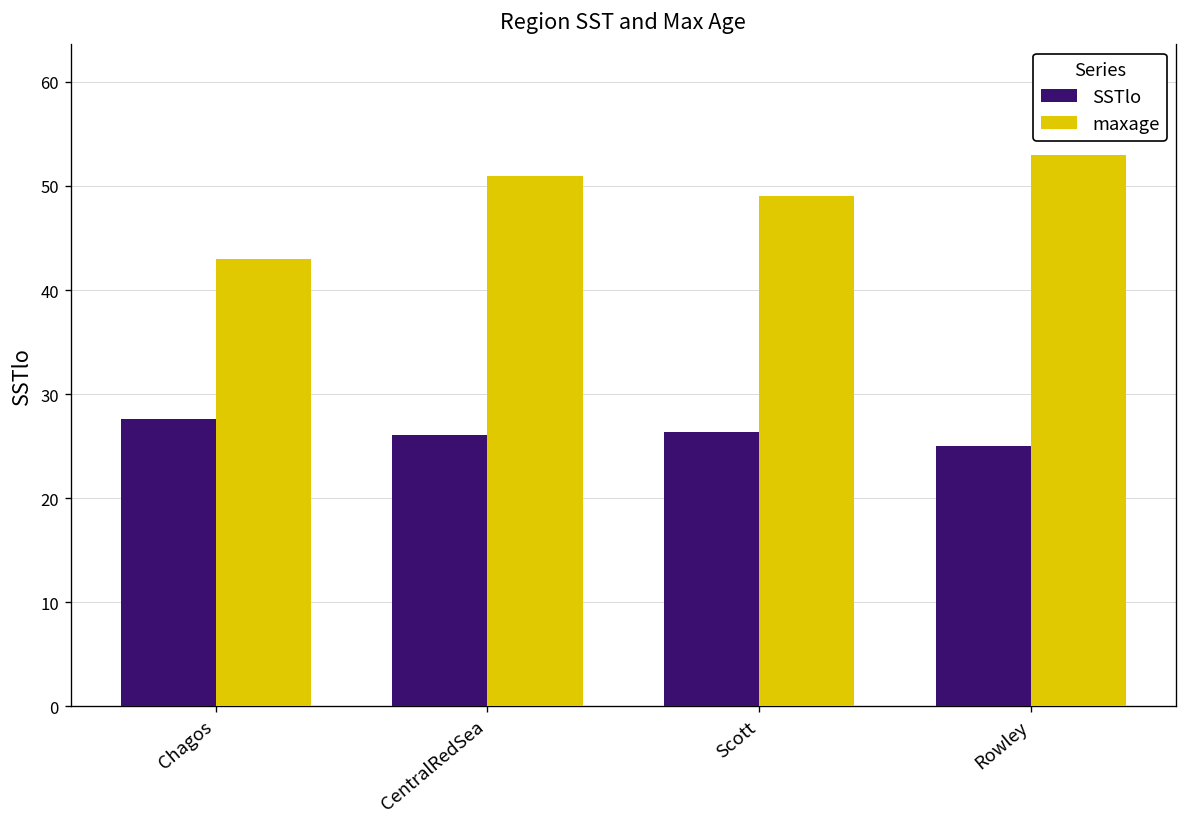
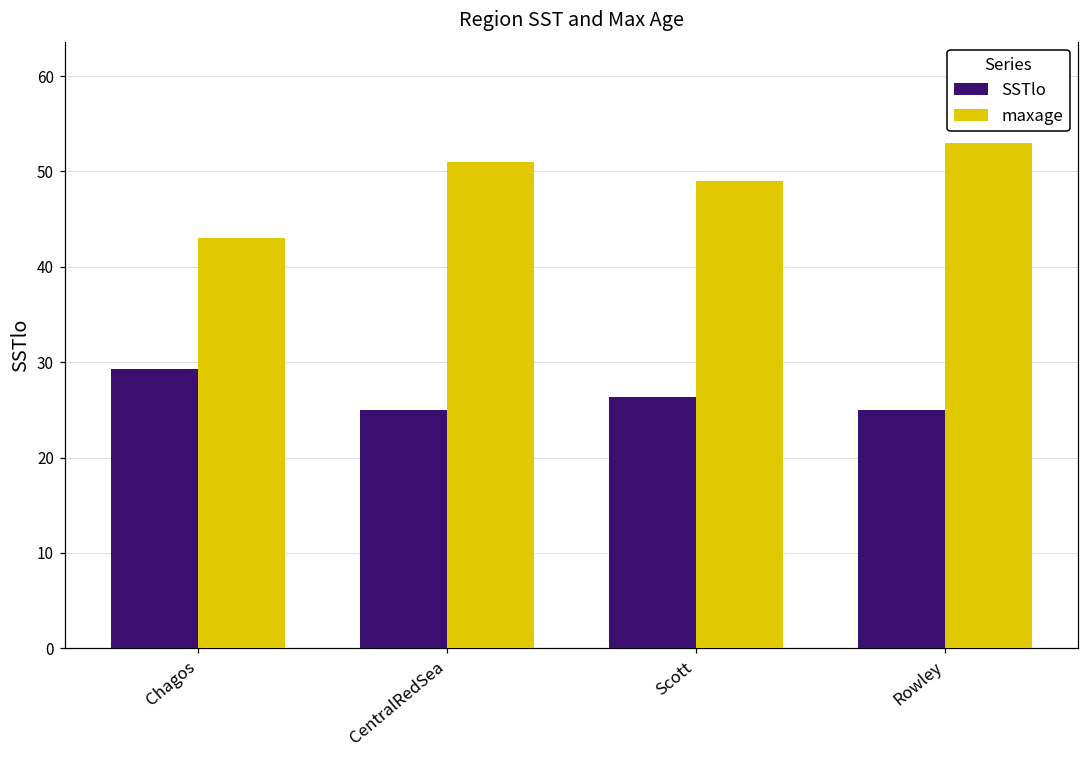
SSTlo, Chagos: 28 -> 29
SSTlo, CentralRedSea: 26 -> 25
